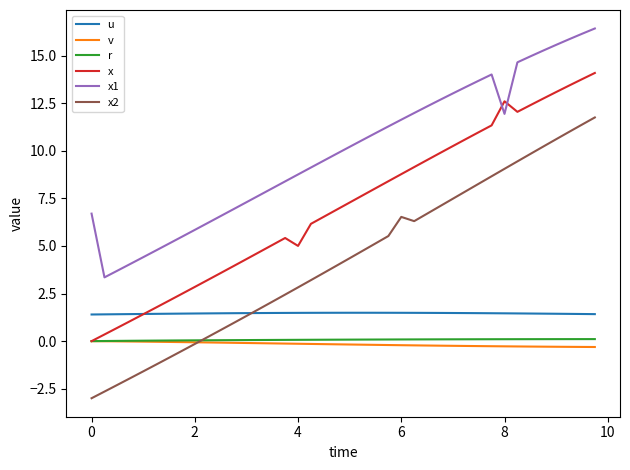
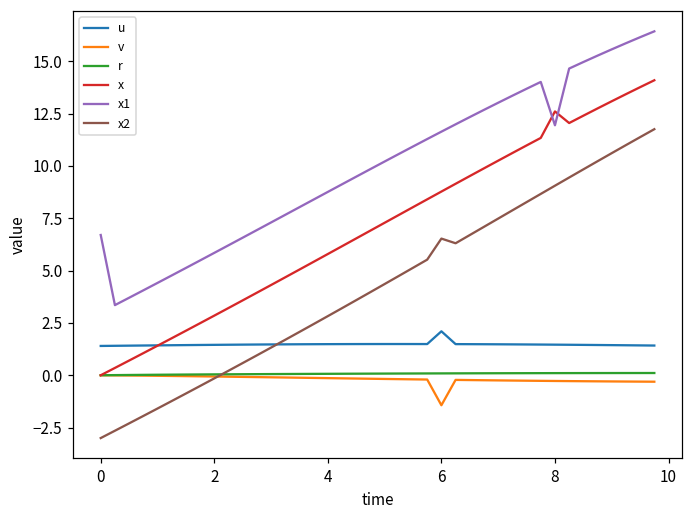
x, 4: 5.0 -> 5.8
u, 6: 1.5 -> 2.1
v, 6: -0.2 -> -1.4
